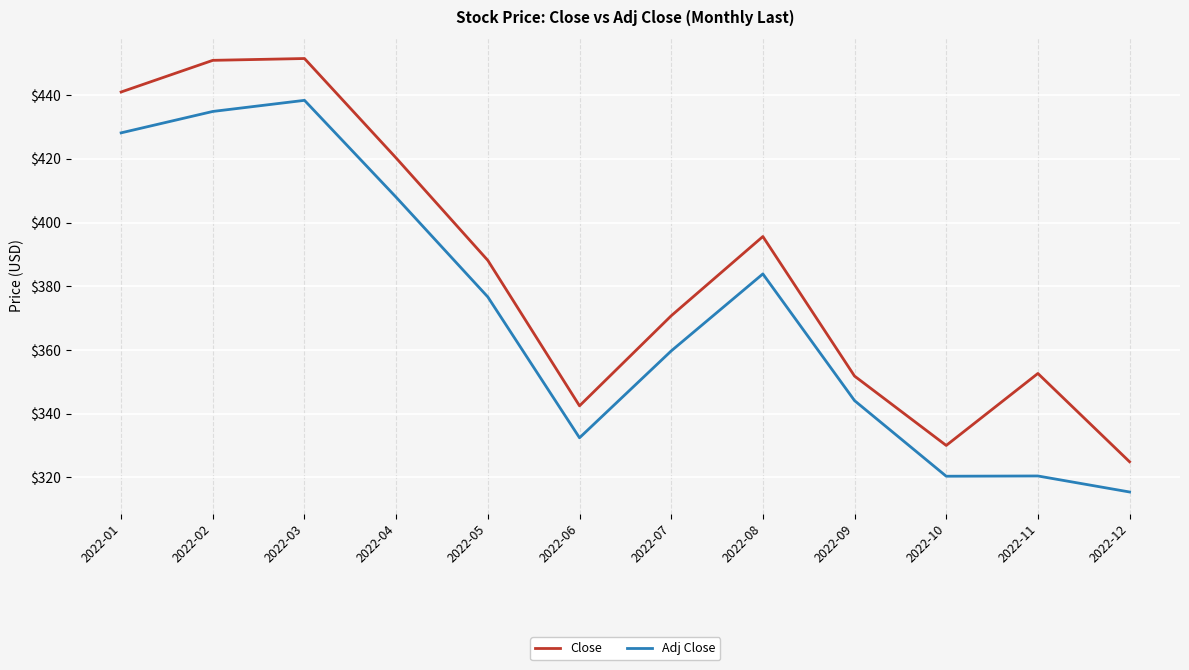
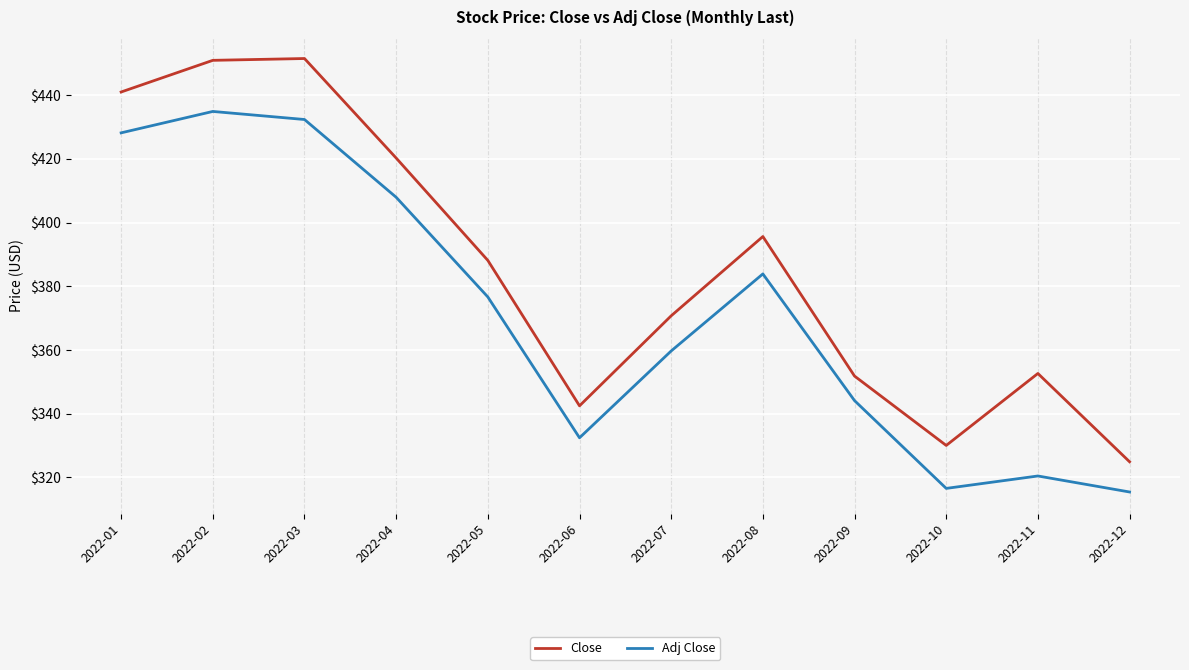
Adj Close, 2022-03: $438 -> $432
Adj Close, 2022-10: $320 -> $317
